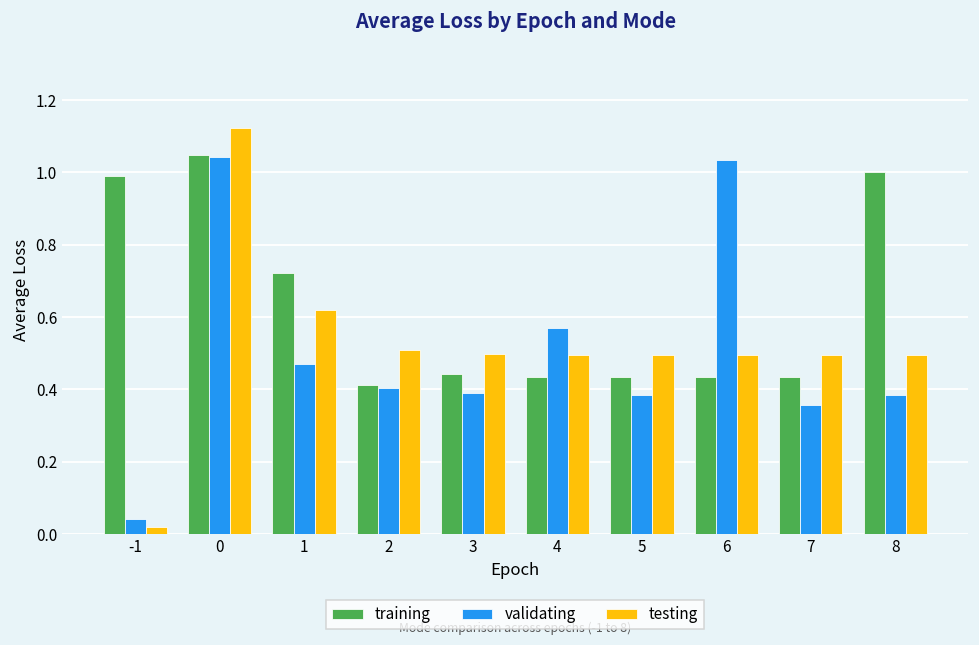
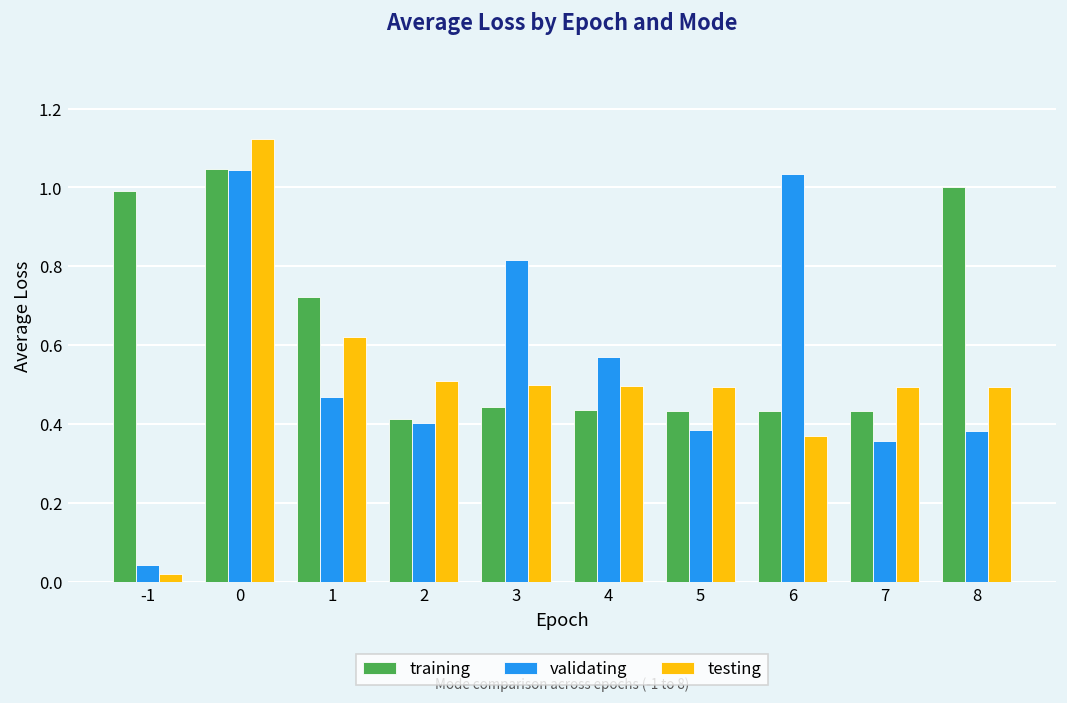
validating, 3: 0.39 -> 0.81
testing, 6: 0.50 -> 0.37
